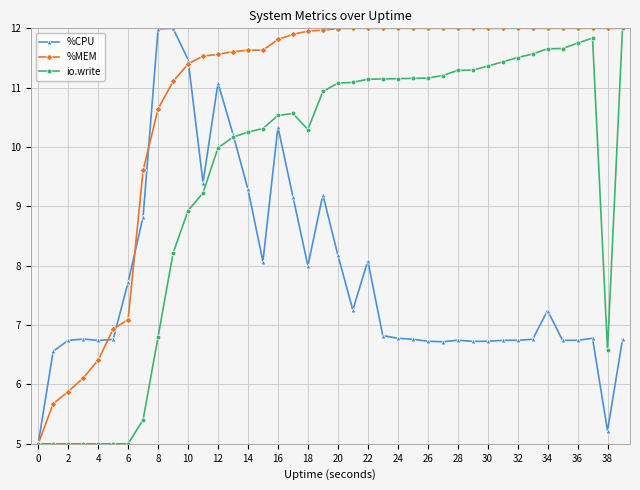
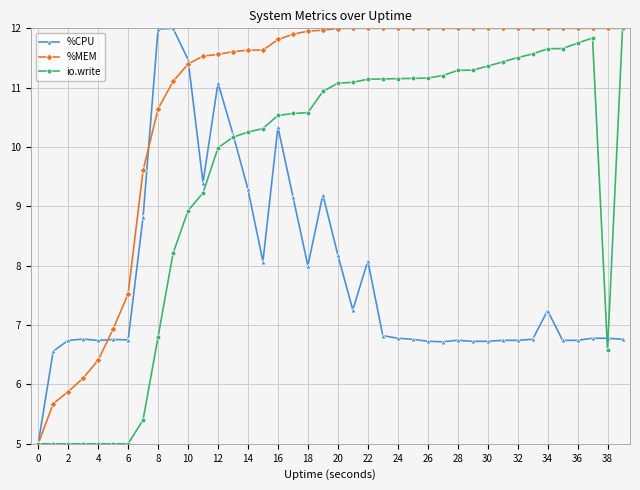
%CPU, 6: 7.7 -> 6.8
%MEM, 6: 7.1 -> 7.5
io.write, 18: 10.3 -> 10.6
%CPU, 38: 5.2 -> 6.8
